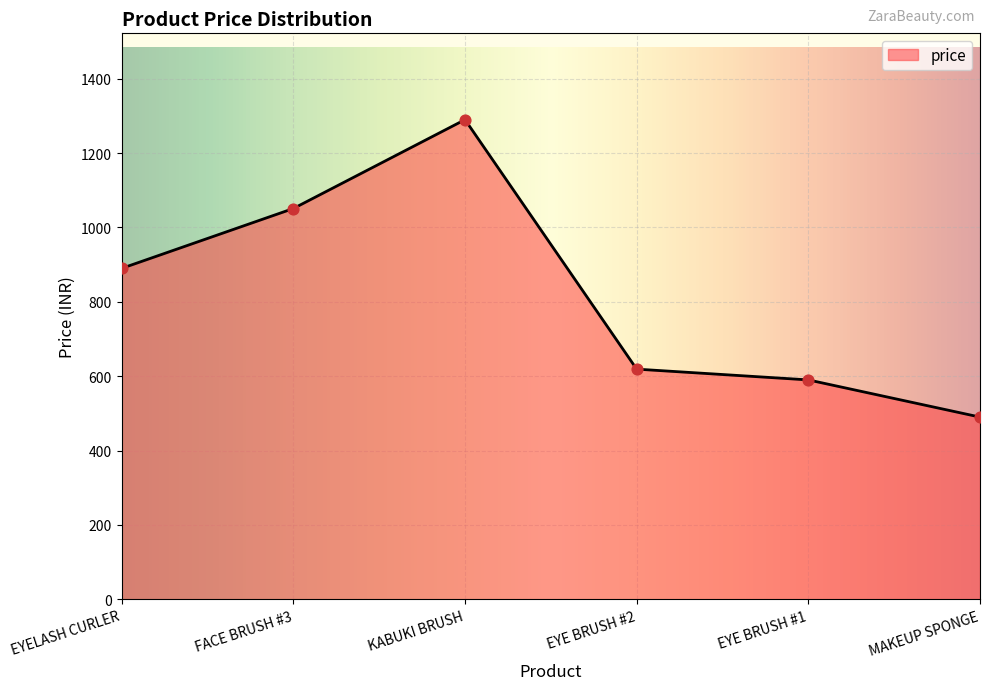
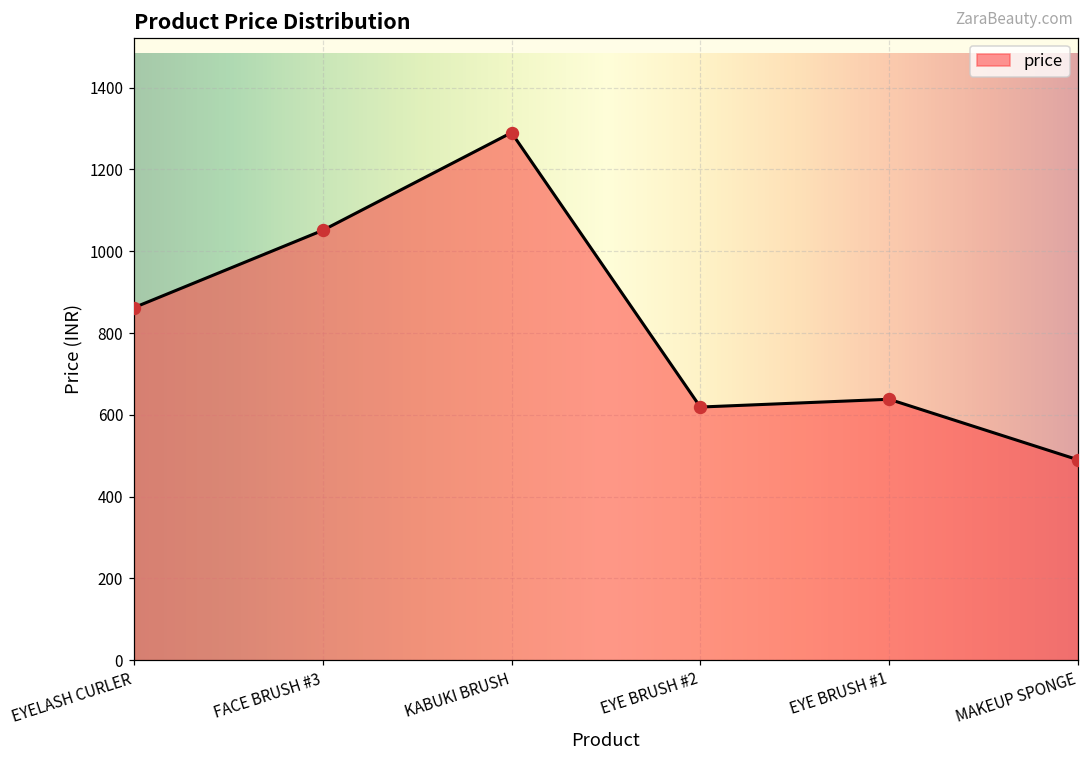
EYELASH CURLER: 890 -> 860
EYE BRUSH #1: 590 -> 640
